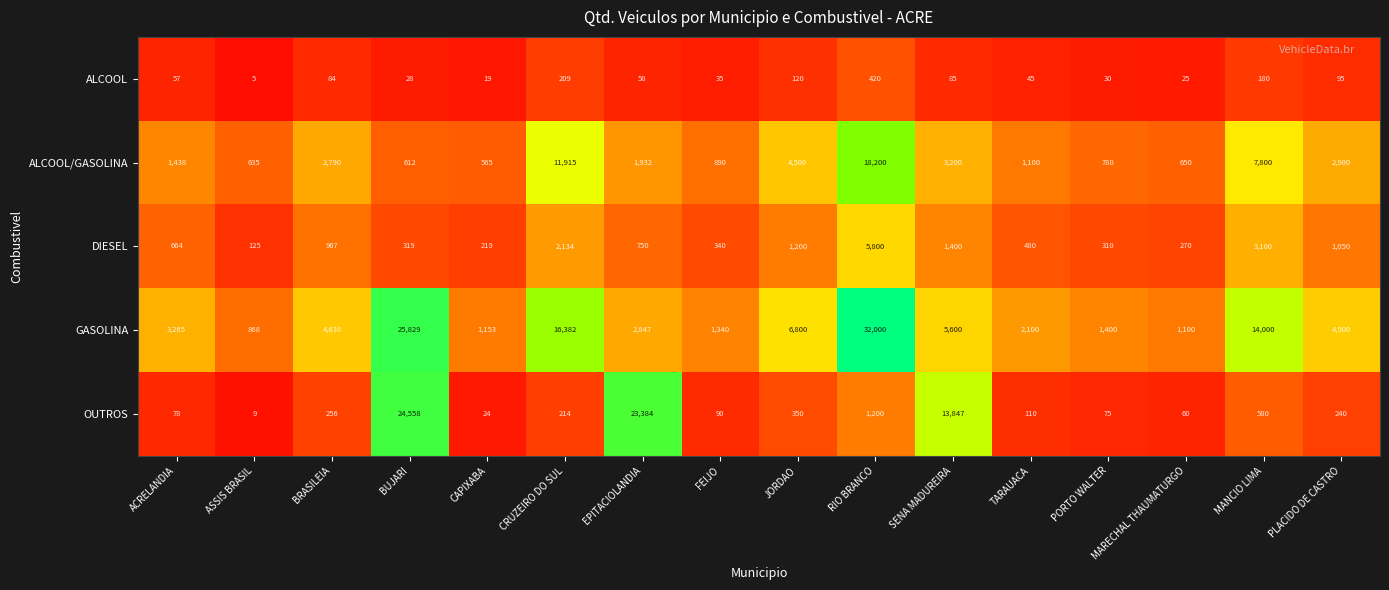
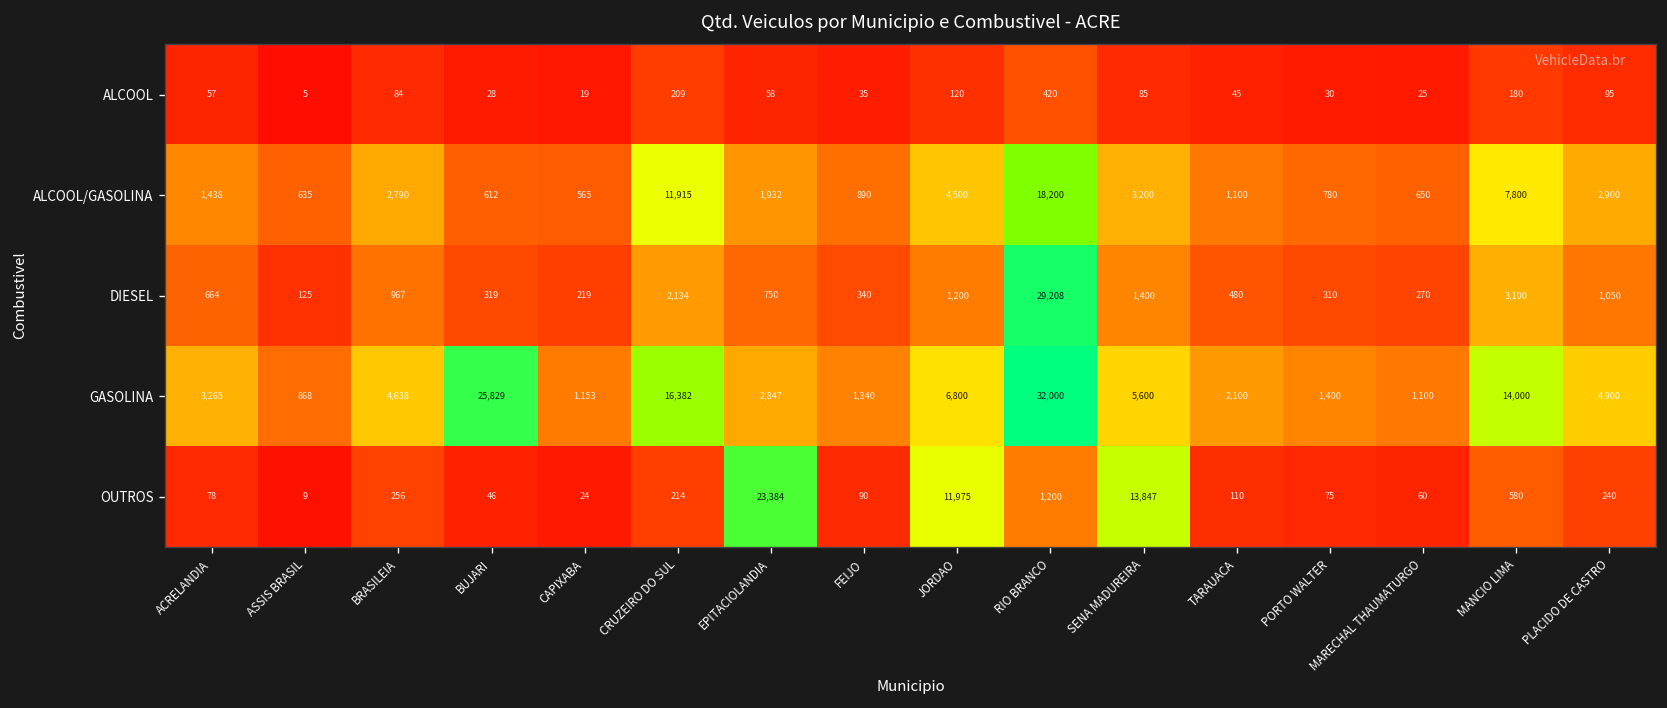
DIESEL, RIO BRANCO: 5,800 -> 29,208
OUTROS, BUJARI: 24,558 -> 46
OUTROS, JORDAO: 350 -> 11,975
